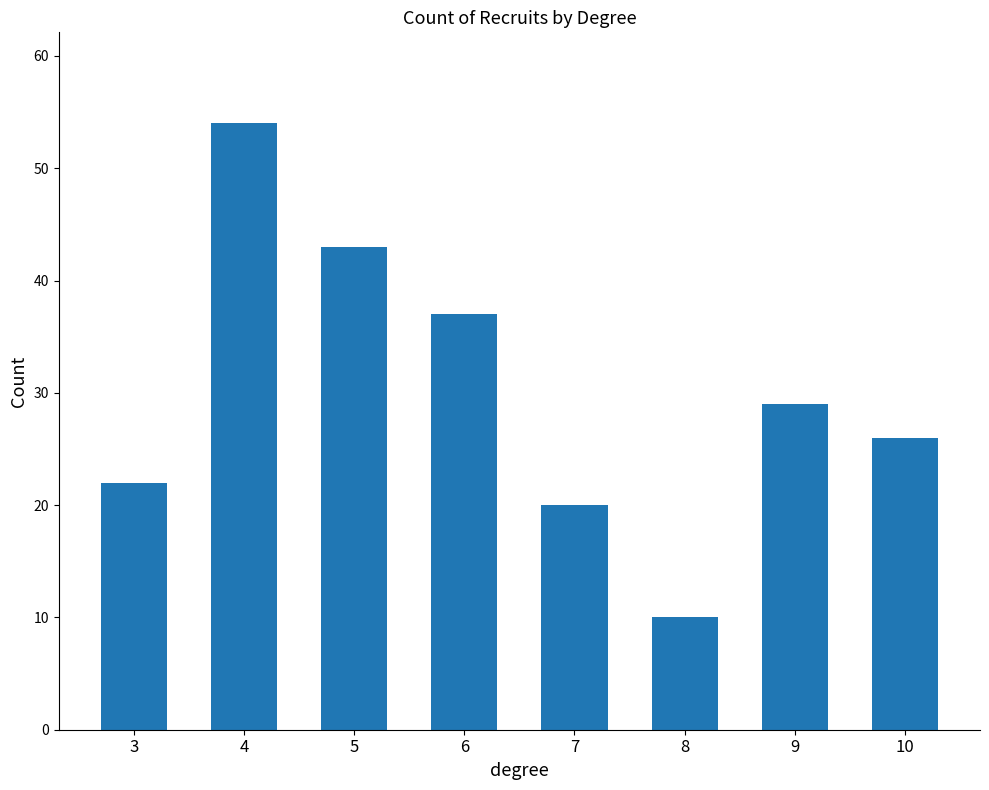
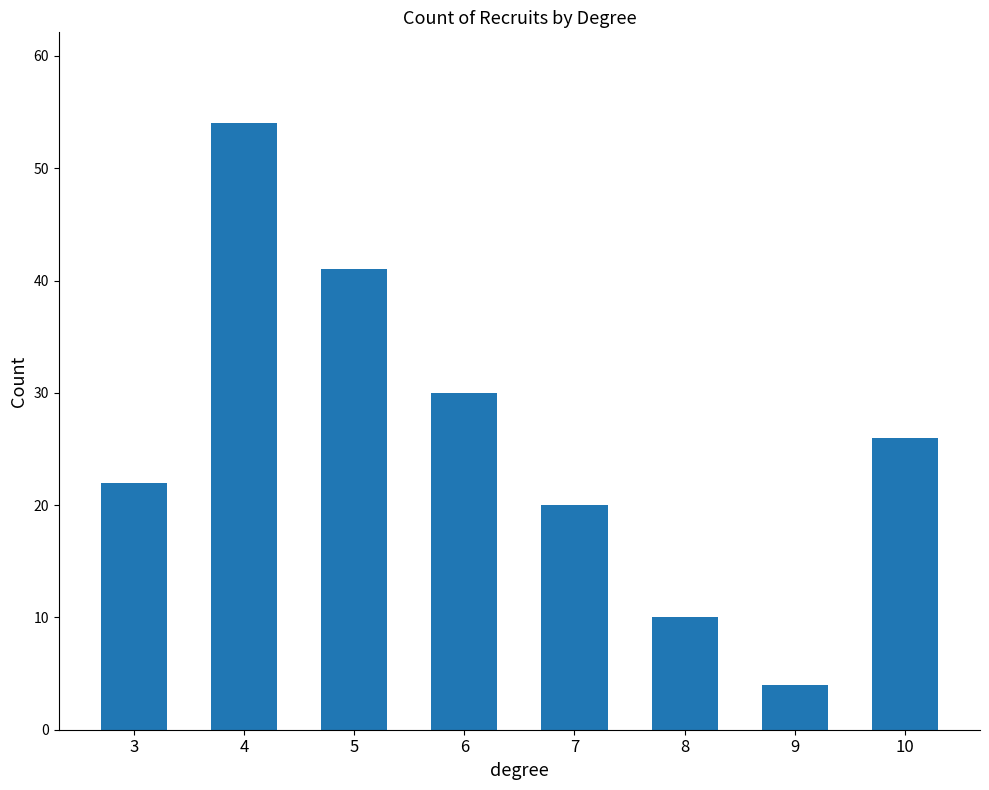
5: 43 -> 41
6: 37 -> 30
9: 29 -> 4
